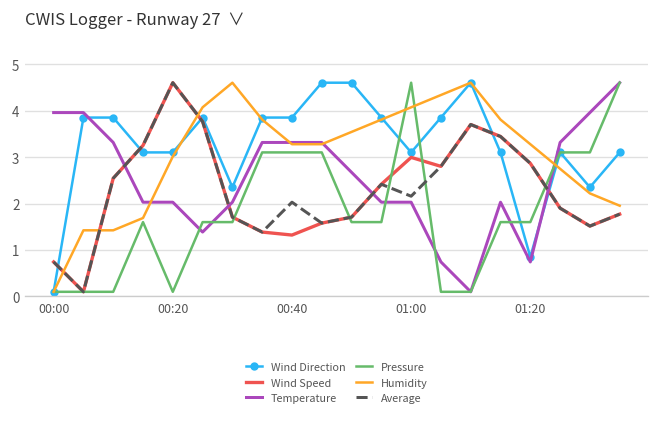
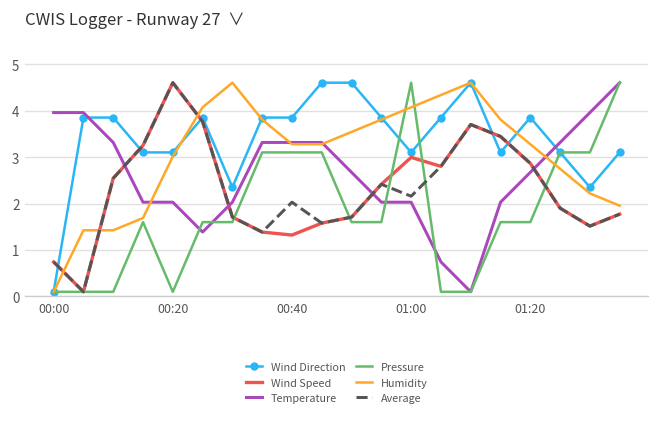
Wind Direction, 01:20: 0.9 -> 3.9
Temperature, 01:20: 0.7 -> 2.7
